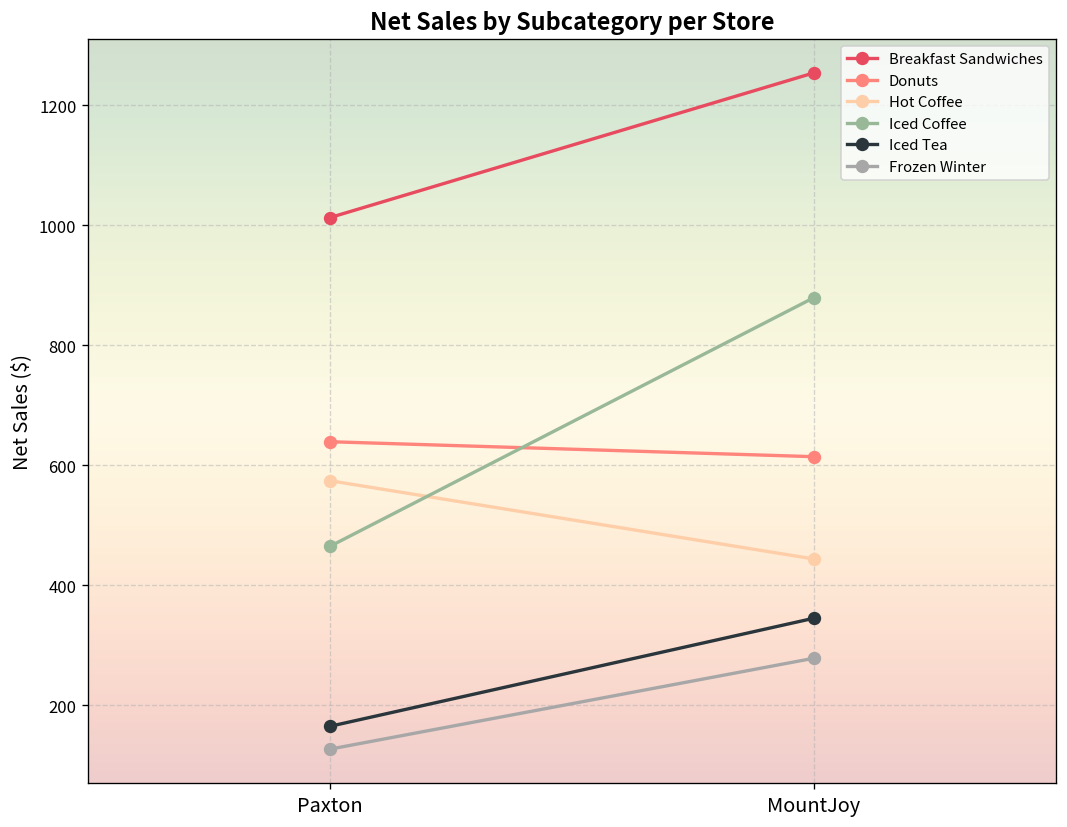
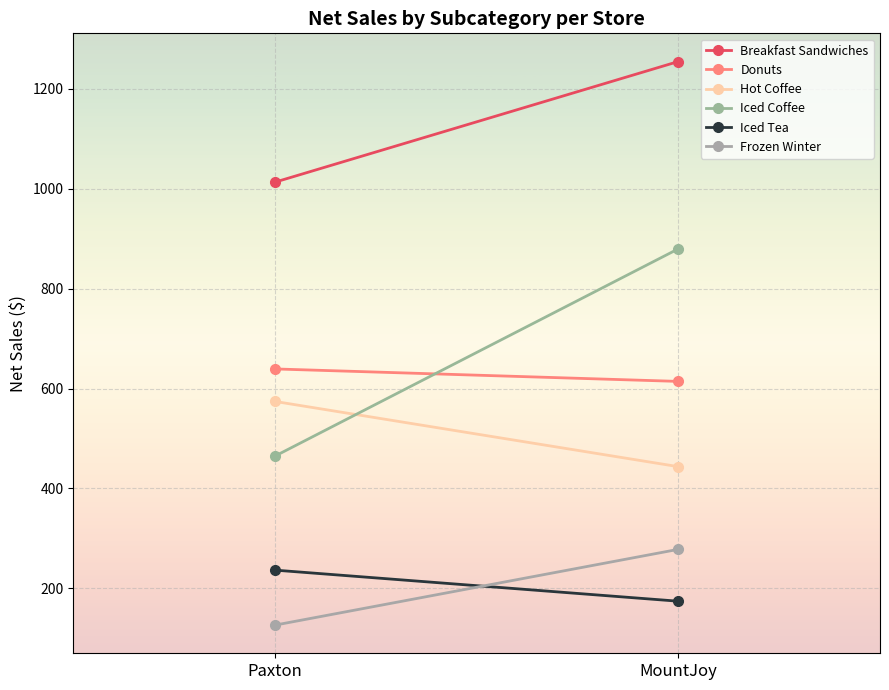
Iced Tea, Paxton: 160 -> 240
Iced Tea, MountJoy: 340 -> 170
